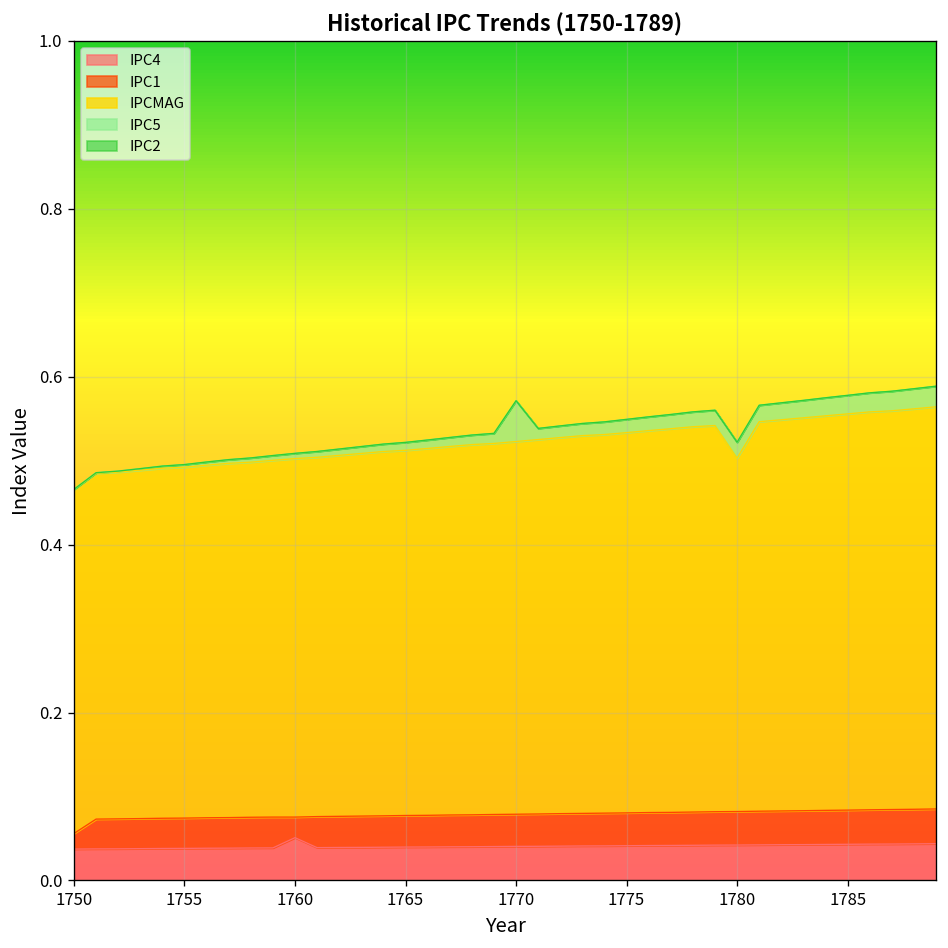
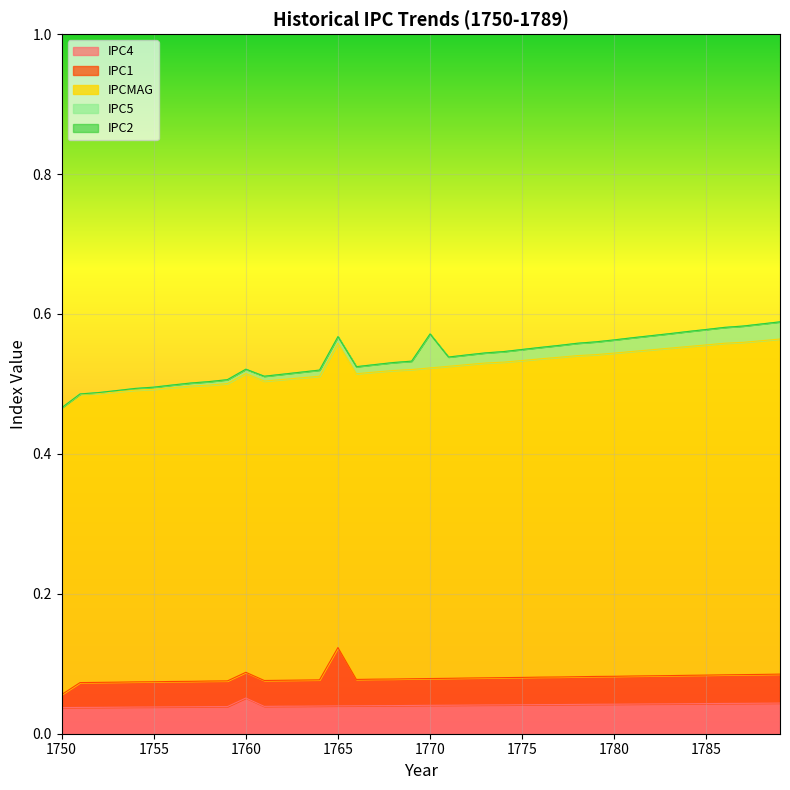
IPC1, 1760: 0.02 -> 0.04
IPC1, 1765: 0.04 -> 0.08
IPCMAG, 1780: 0.42 -> 0.46
